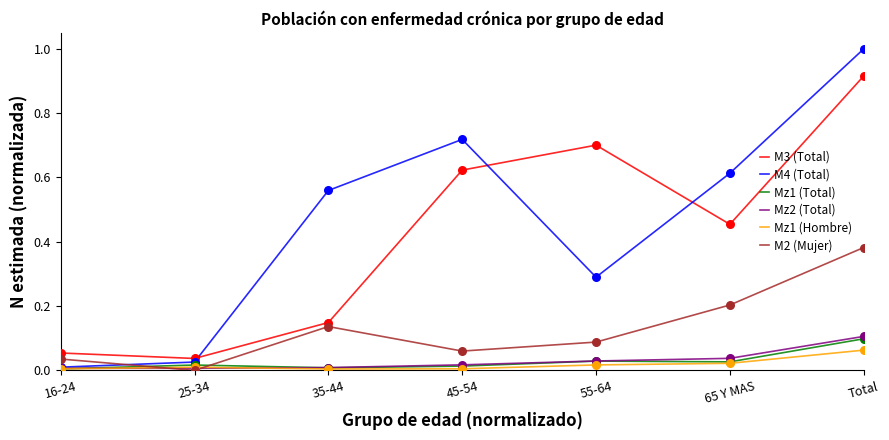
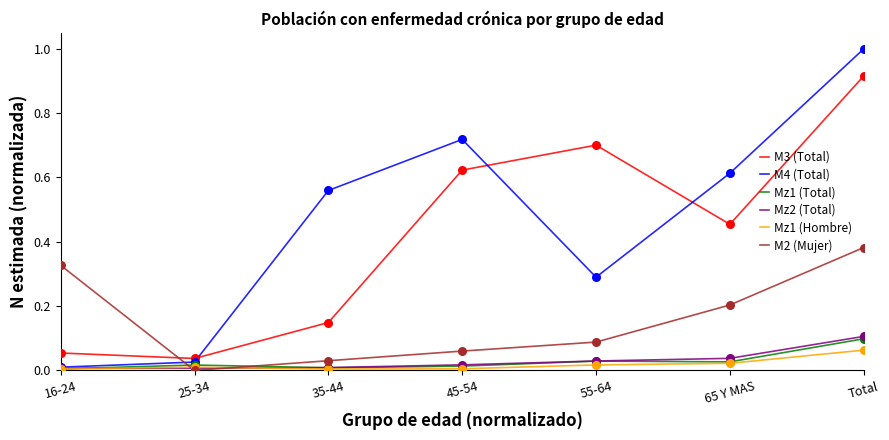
M2 (Mujer), 16-24: 0.04 -> 0.33
M2 (Mujer), 35-44: 0.14 -> 0.03
